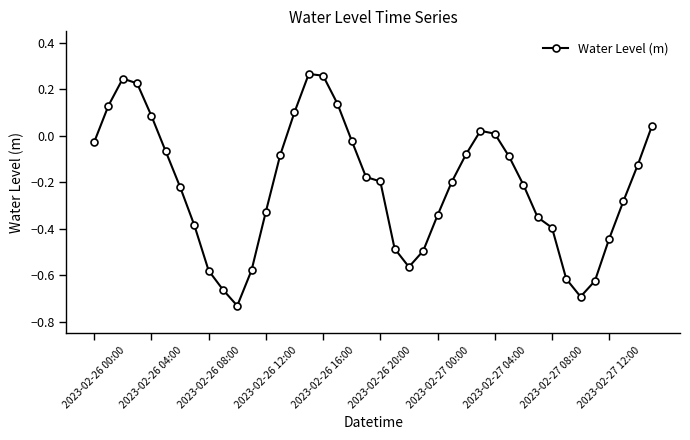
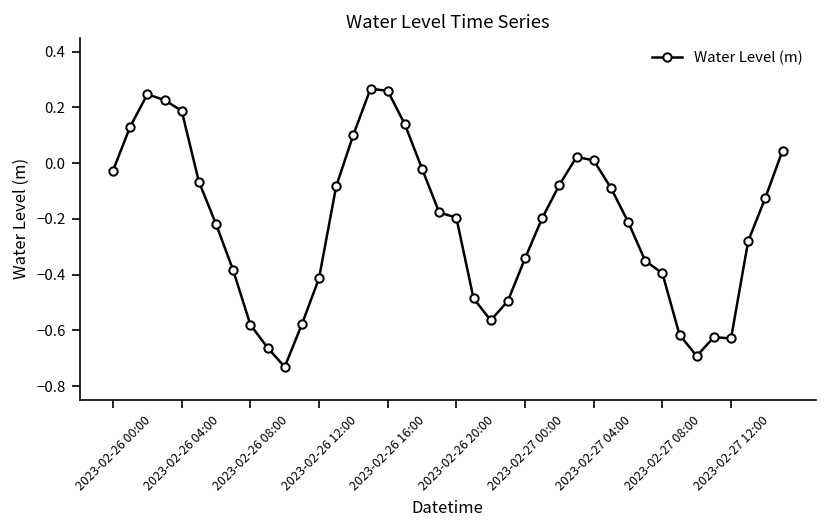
2023-02-26 04:00: 0.09 -> 0.19
2023-02-26 12:00: -0.33 -> -0.41
2023-02-27 12:00: -0.44 -> -0.63
